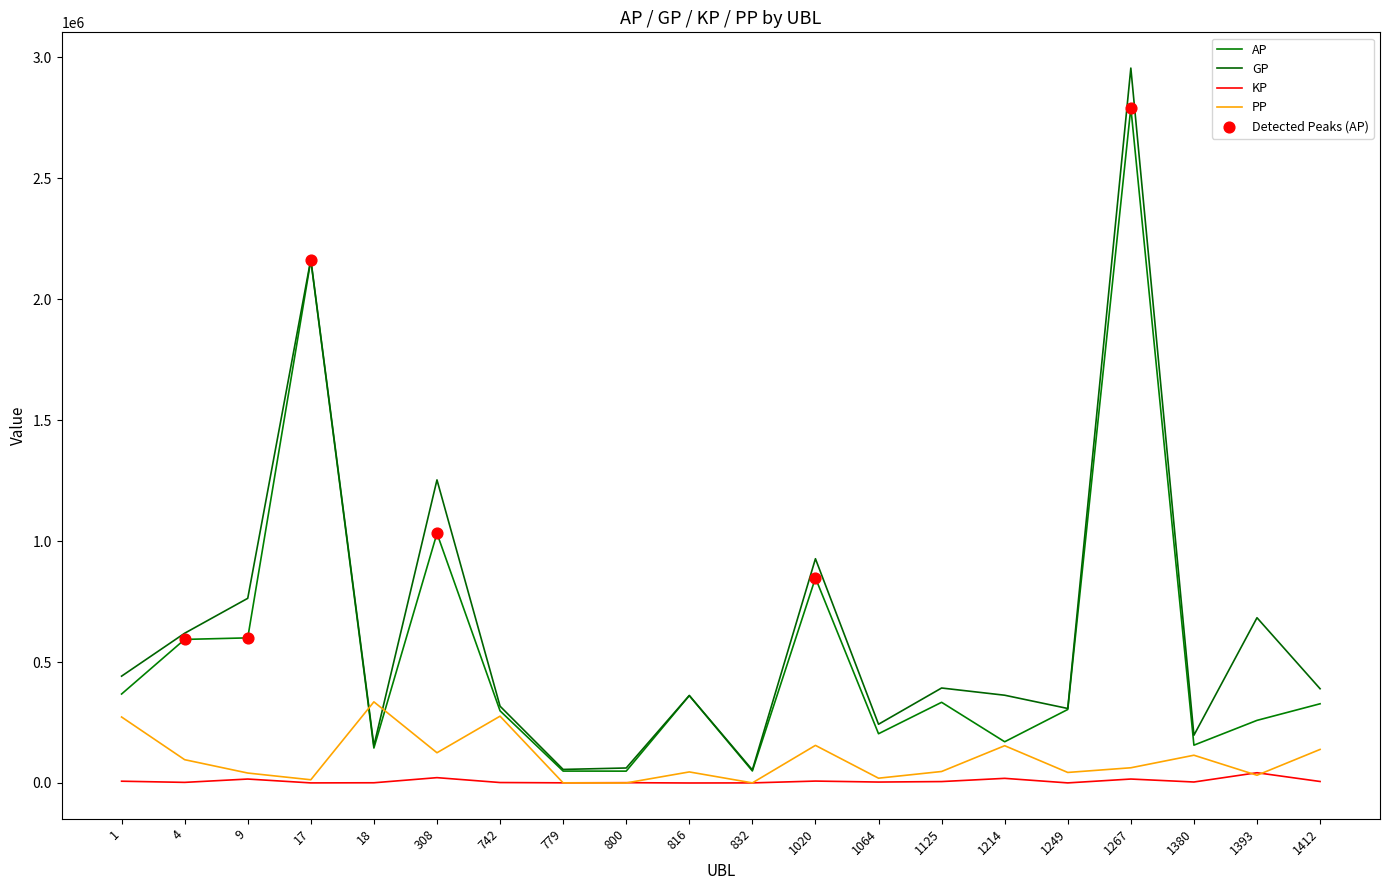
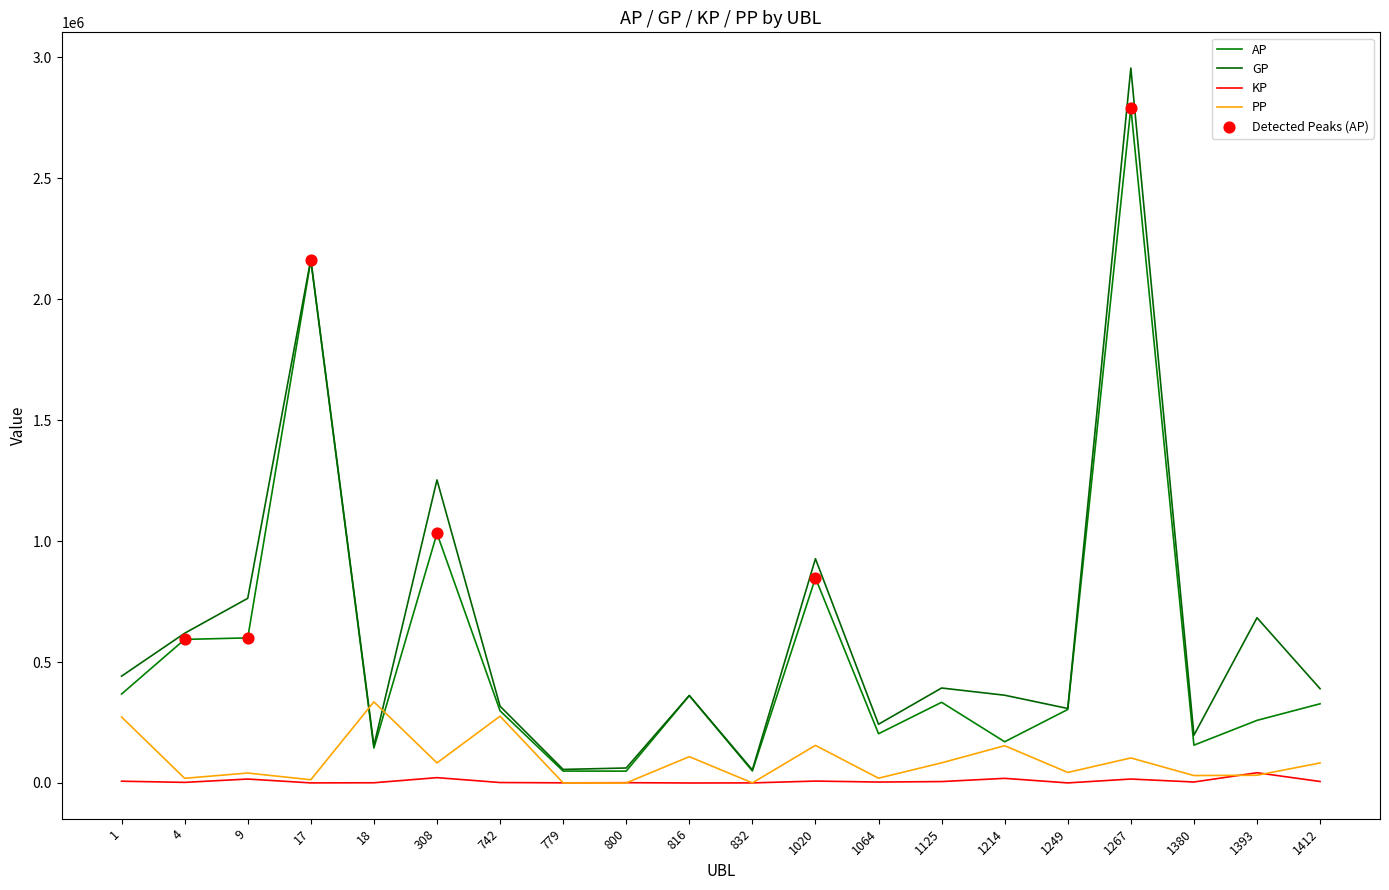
PP, 4: 100000 -> 20000
PP, 308: 130000 -> 80000
PP, 816: 50000 -> 110000
PP, 1125: 50000 -> 80000
PP, 1267: 60000 -> 100000
PP, 1380: 110000 -> 30000
PP, 1412: 140000 -> 80000
